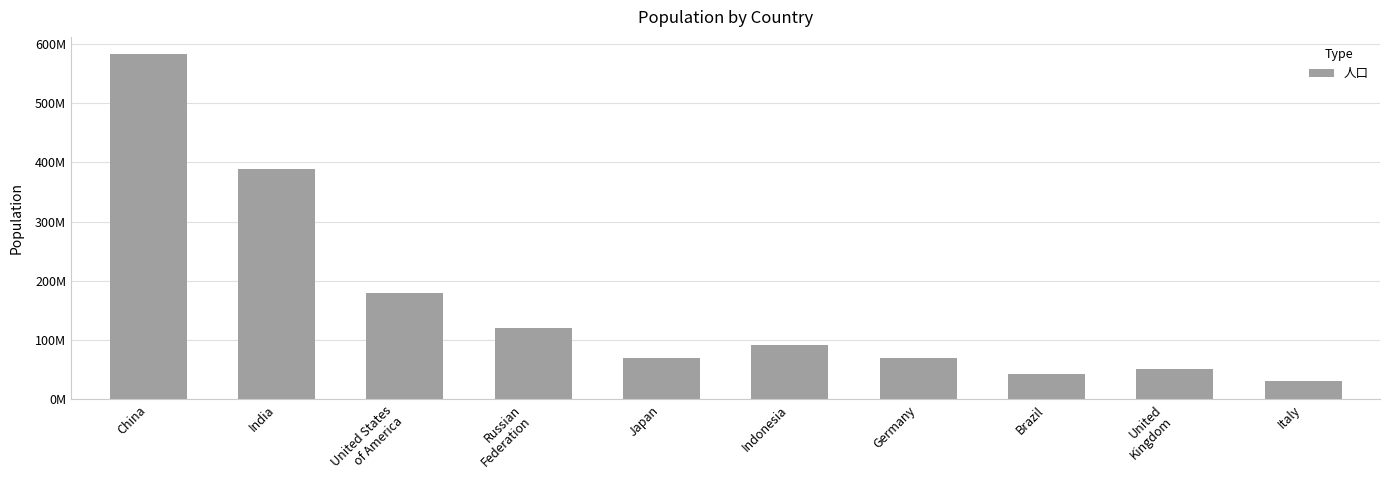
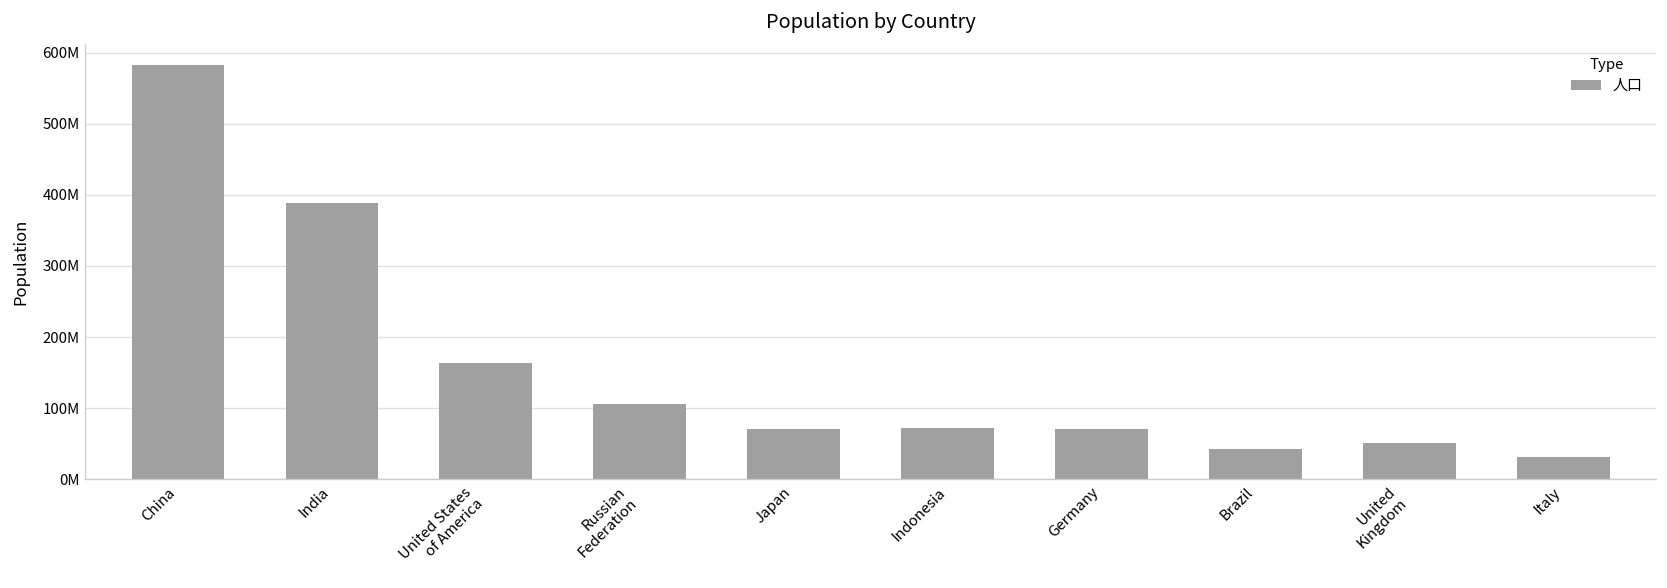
United States of America: 180000000 -> 160000000
Russian Federation: 120000000 -> 110000000
Indonesia: 90000000 -> 70000000
